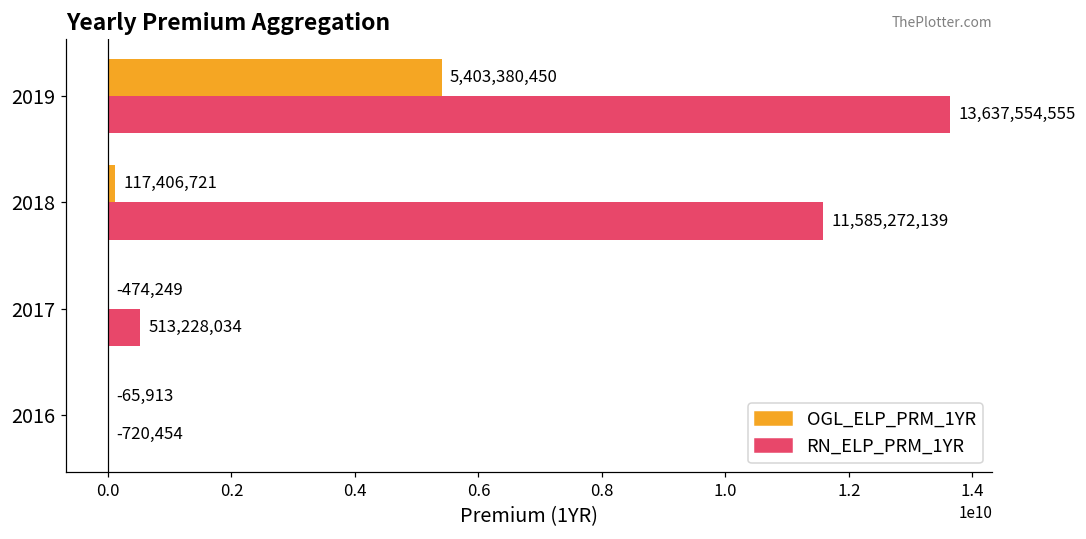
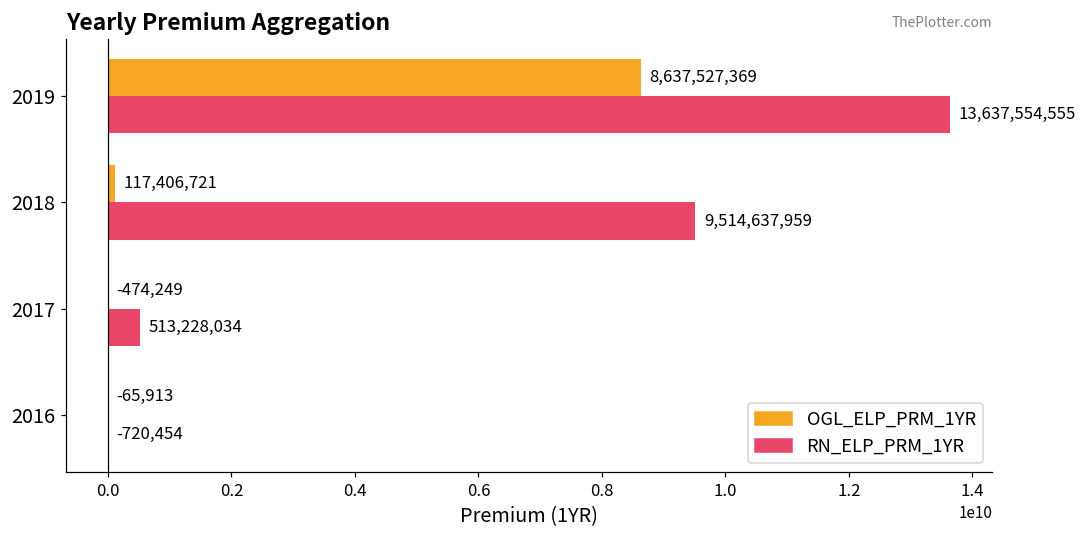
OGL_ELP_PRM_1YR, 2019: 5,403,380,450 -> 8,637,527,369
RN_ELP_PRM_1YR, 2018: 11,585,272,139 -> 9,514,637,959
